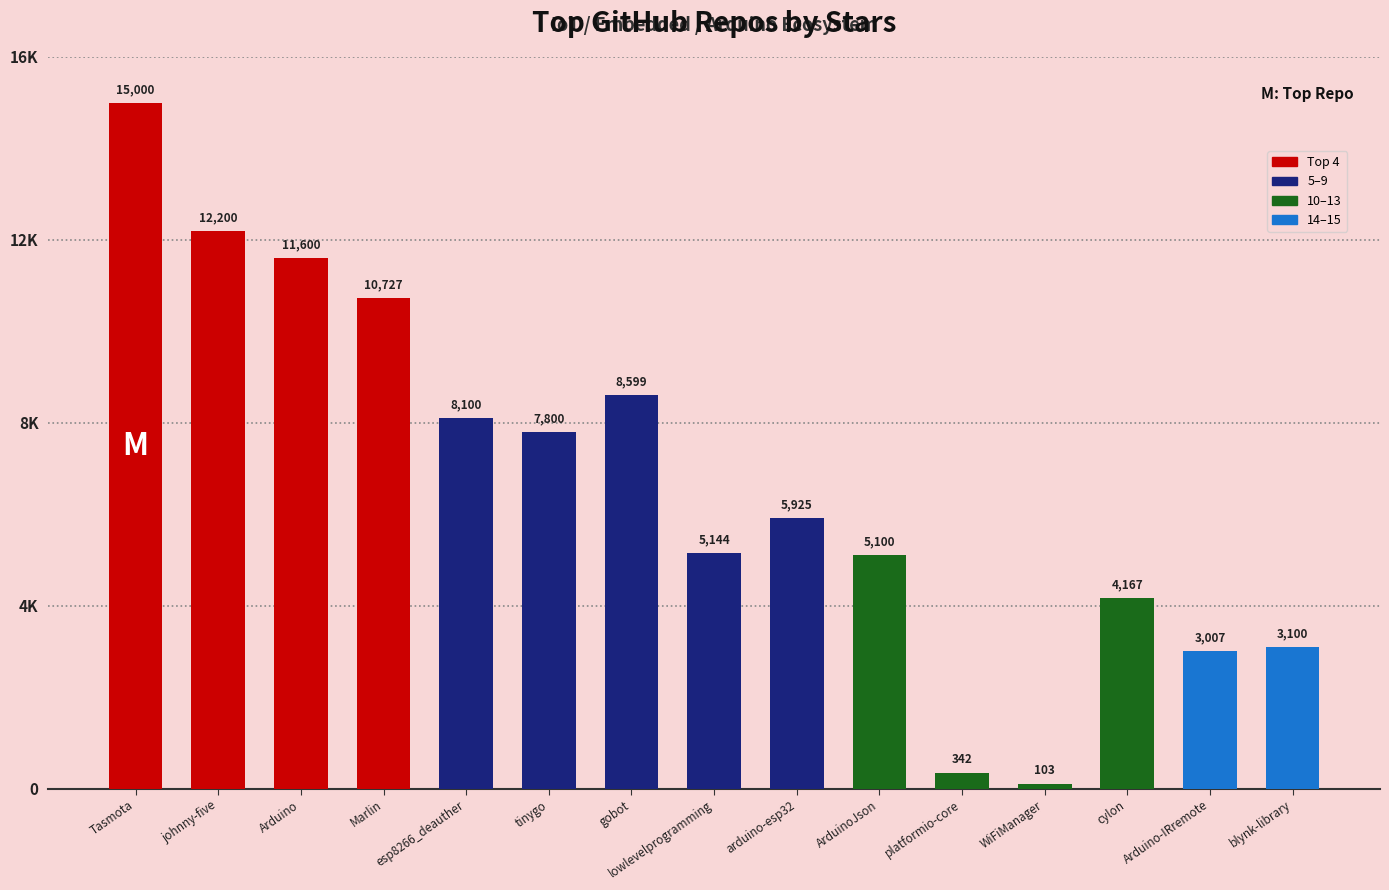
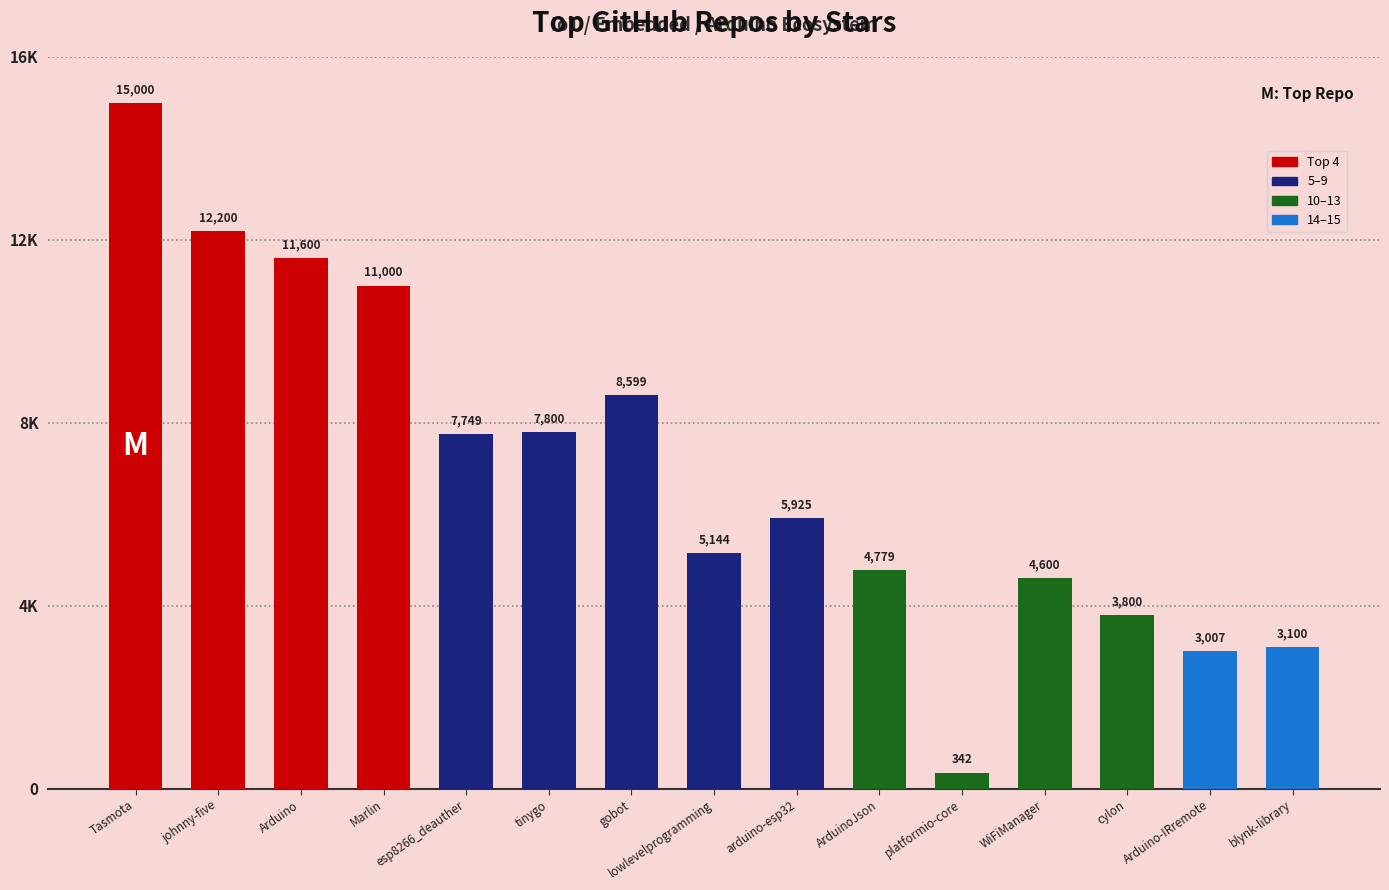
Marlin: 10,727 -> 11,000
esp8266_deauther: 8,100 -> 7,749
ArduinoJson: 5,100 -> 4,779
WiFiManager: 103 -> 4,600
cylon: 4,167 -> 3,800
